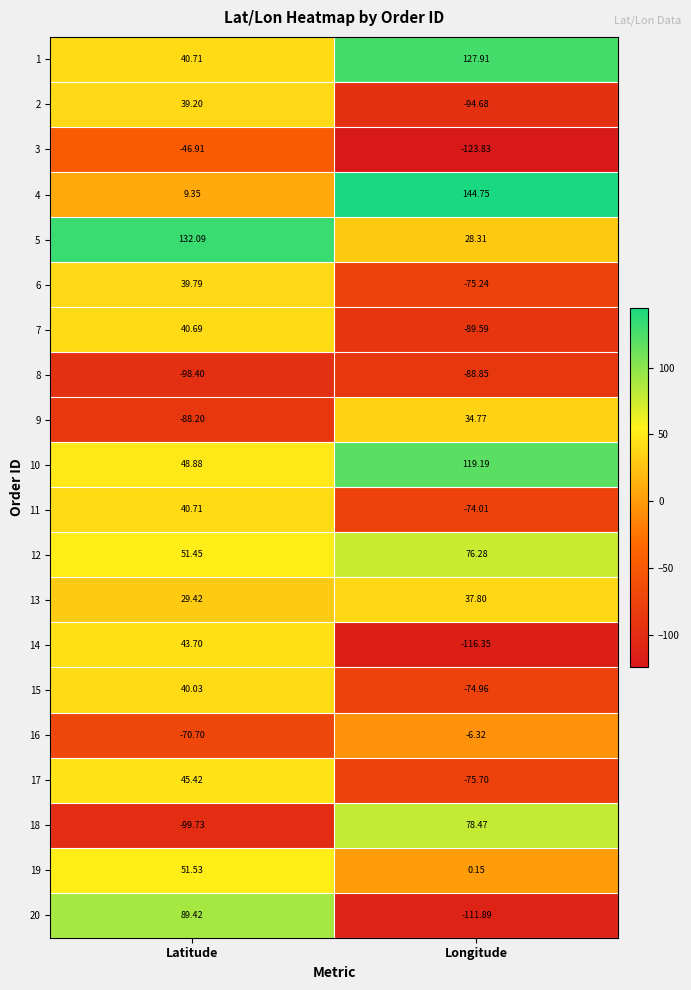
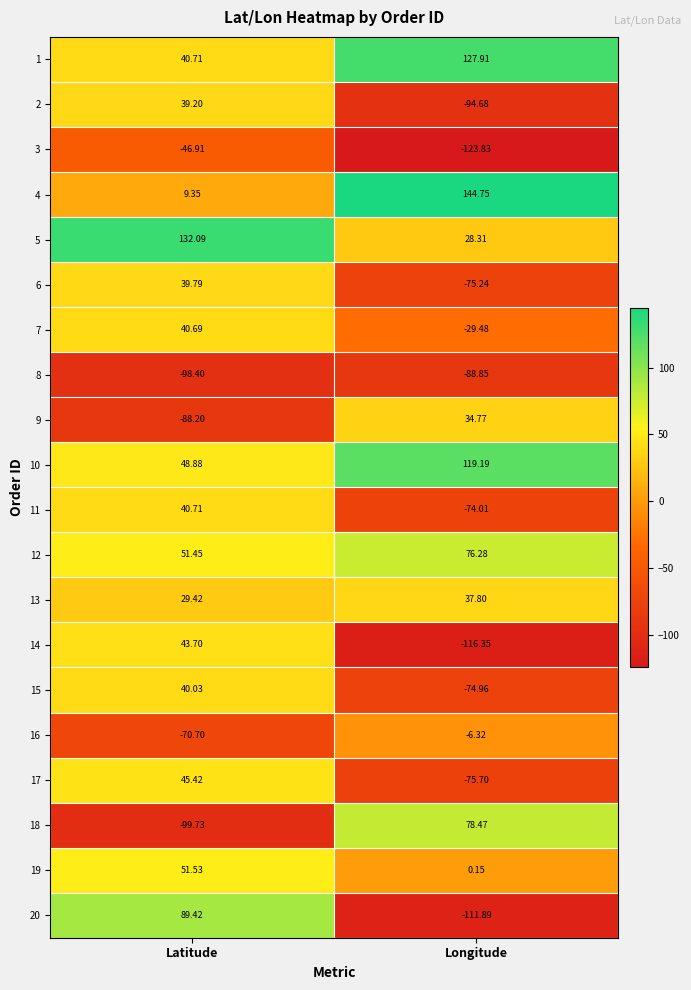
7, Longitude: -89.59 -> -29.48
